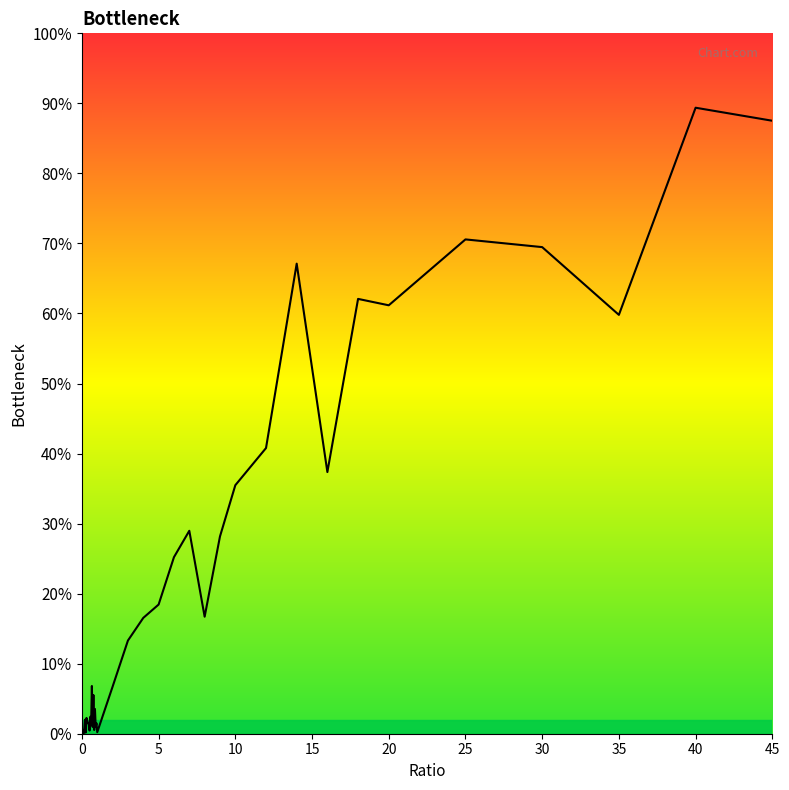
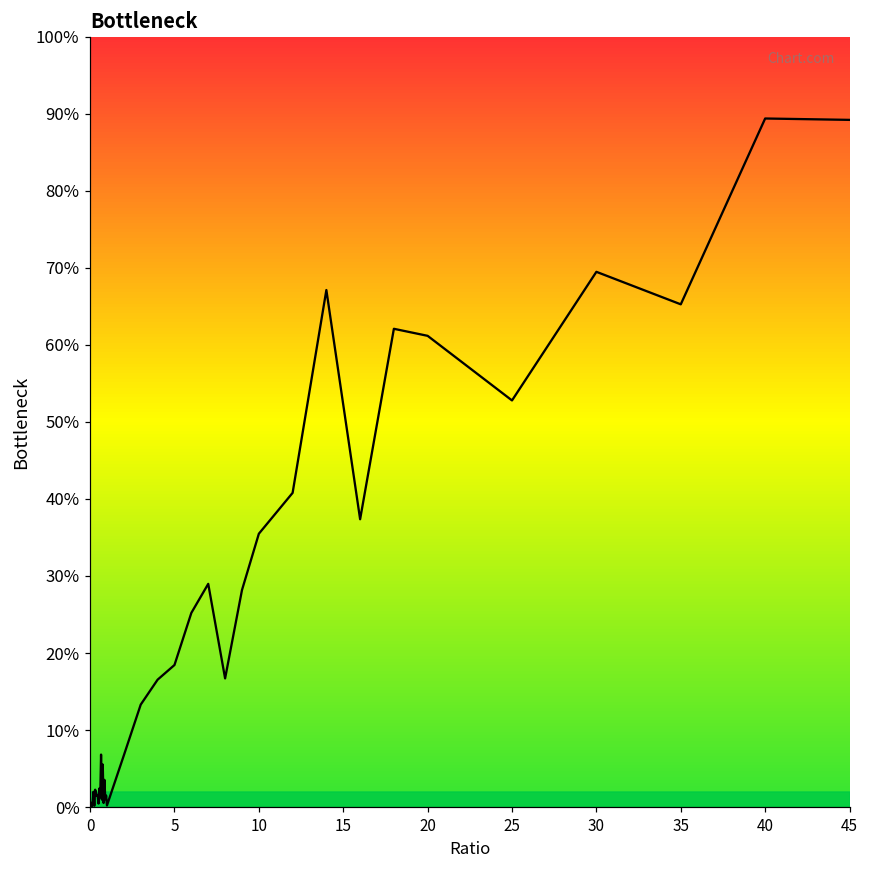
25: 71% -> 53%
35: 60% -> 65%
45: 88% -> 89%
